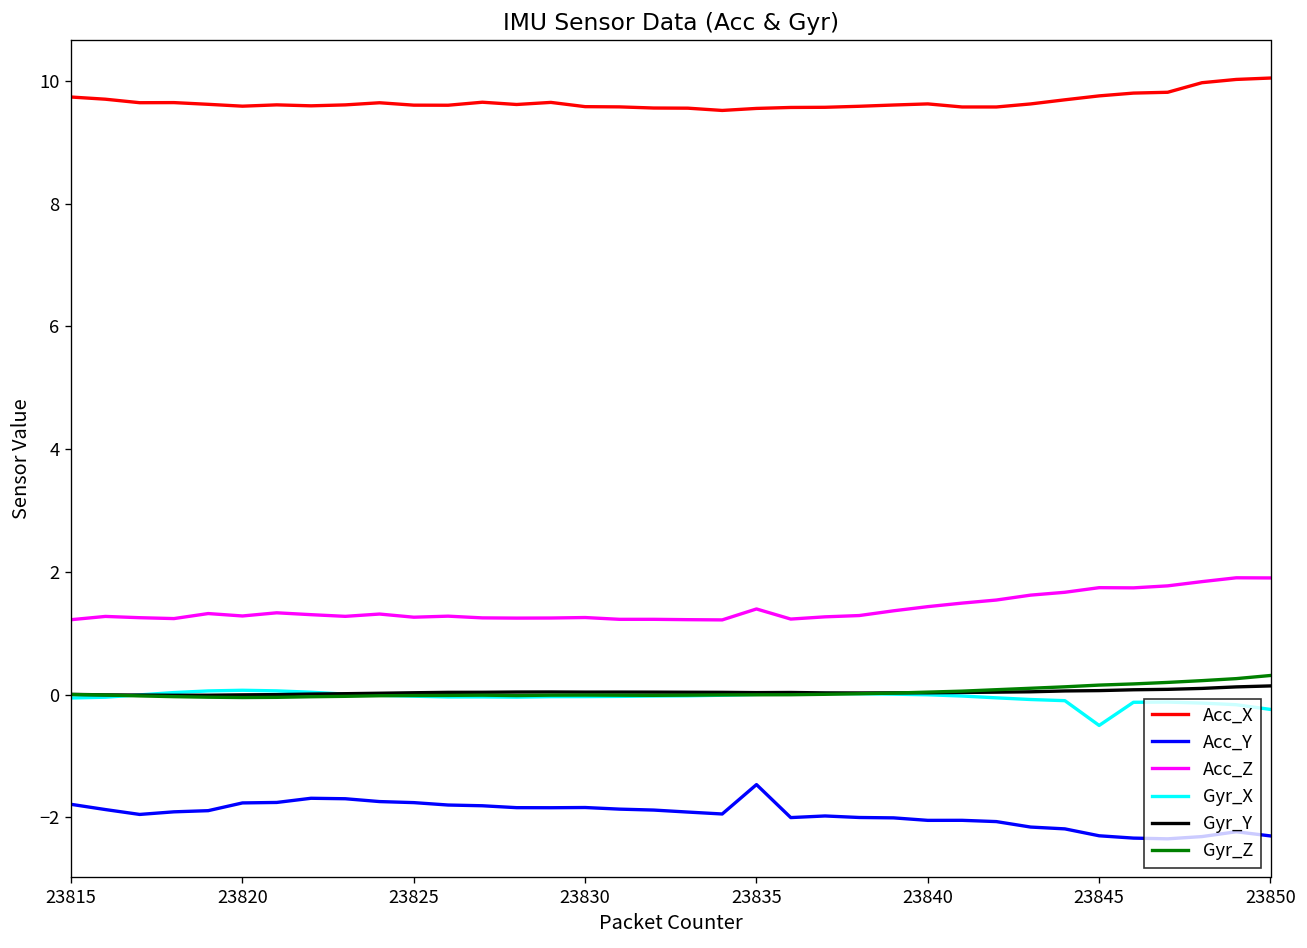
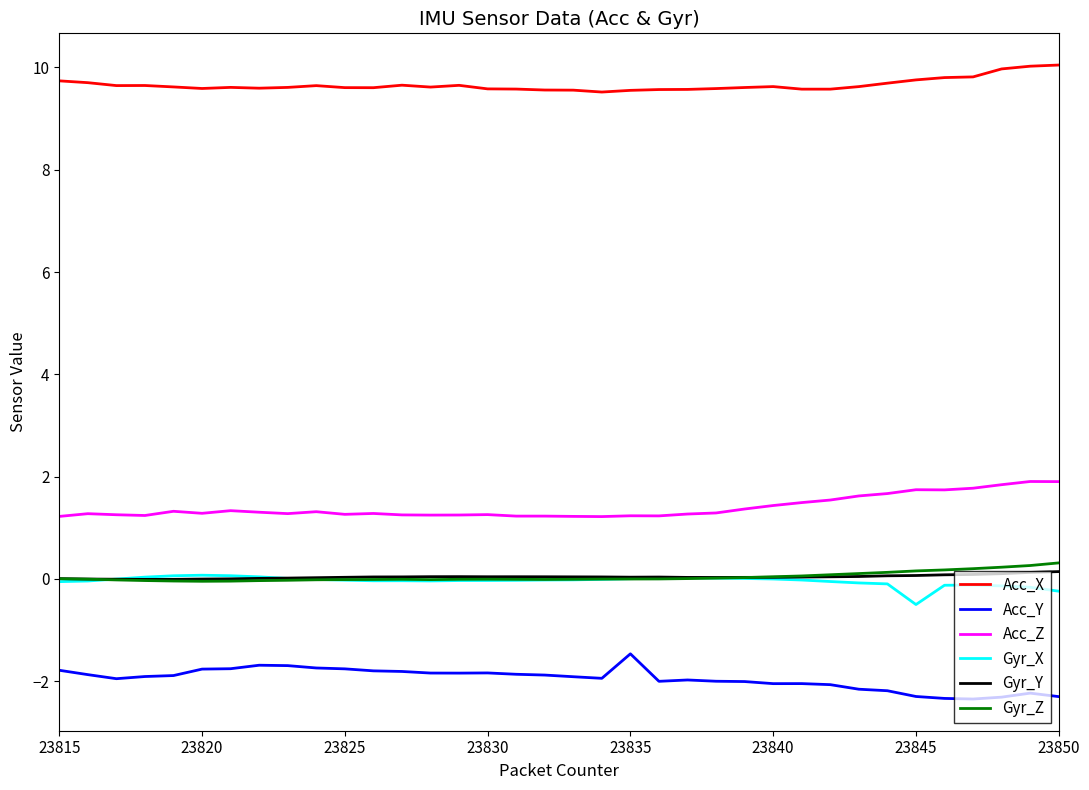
Acc_Z, 23835: 1.4 -> 1.2
